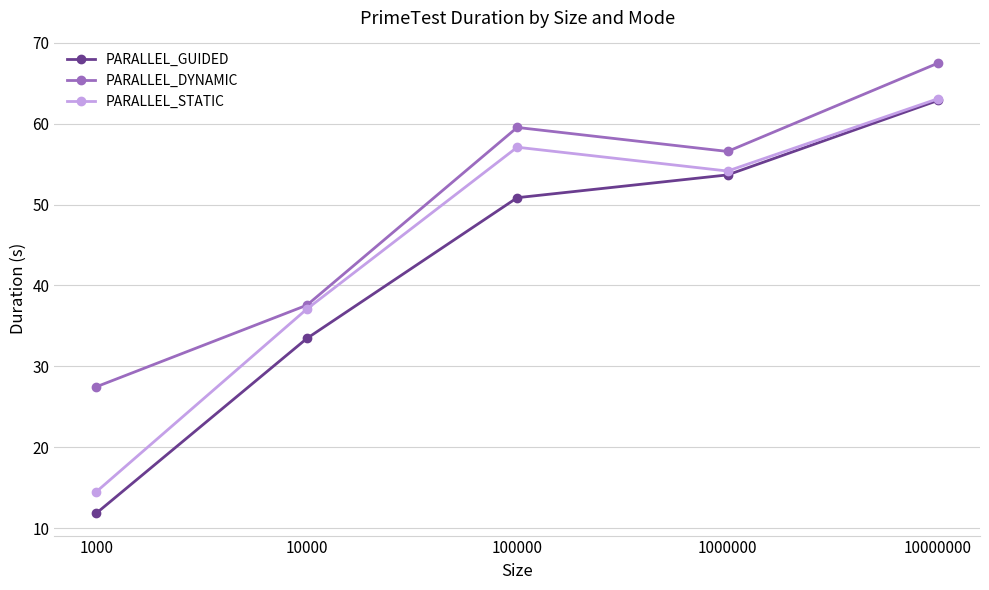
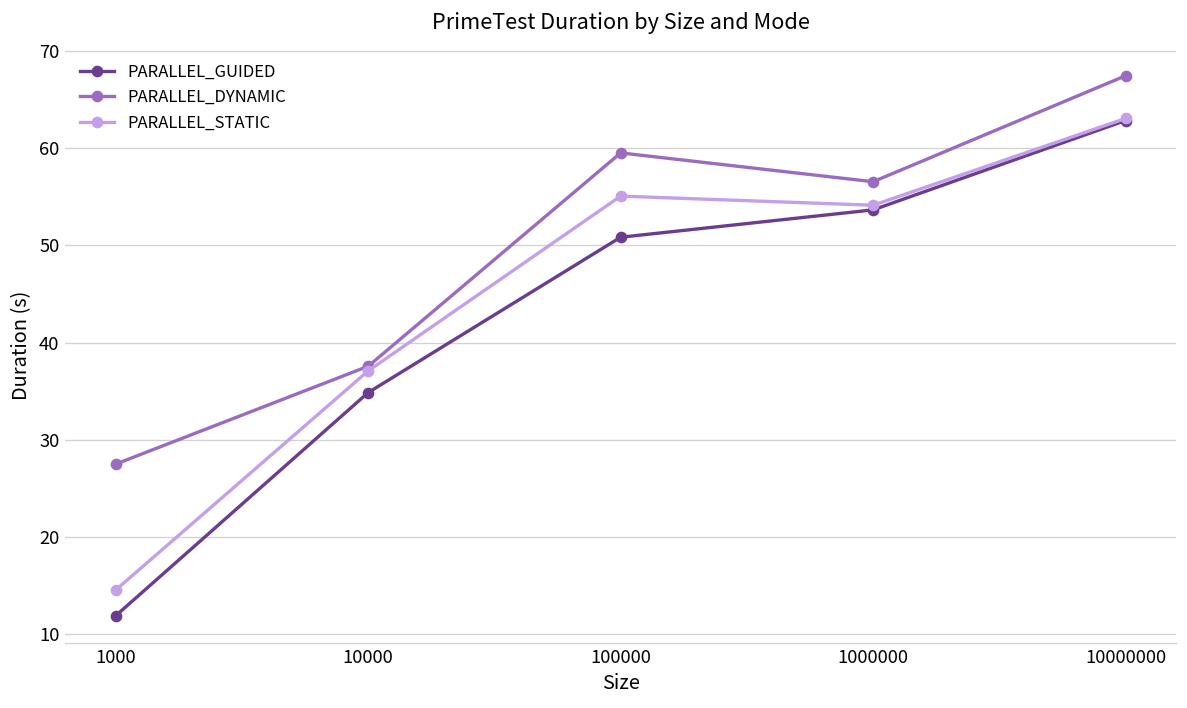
PARALLEL_GUIDED, 10000: 33 -> 35
PARALLEL_STATIC, 100000: 57 -> 55
